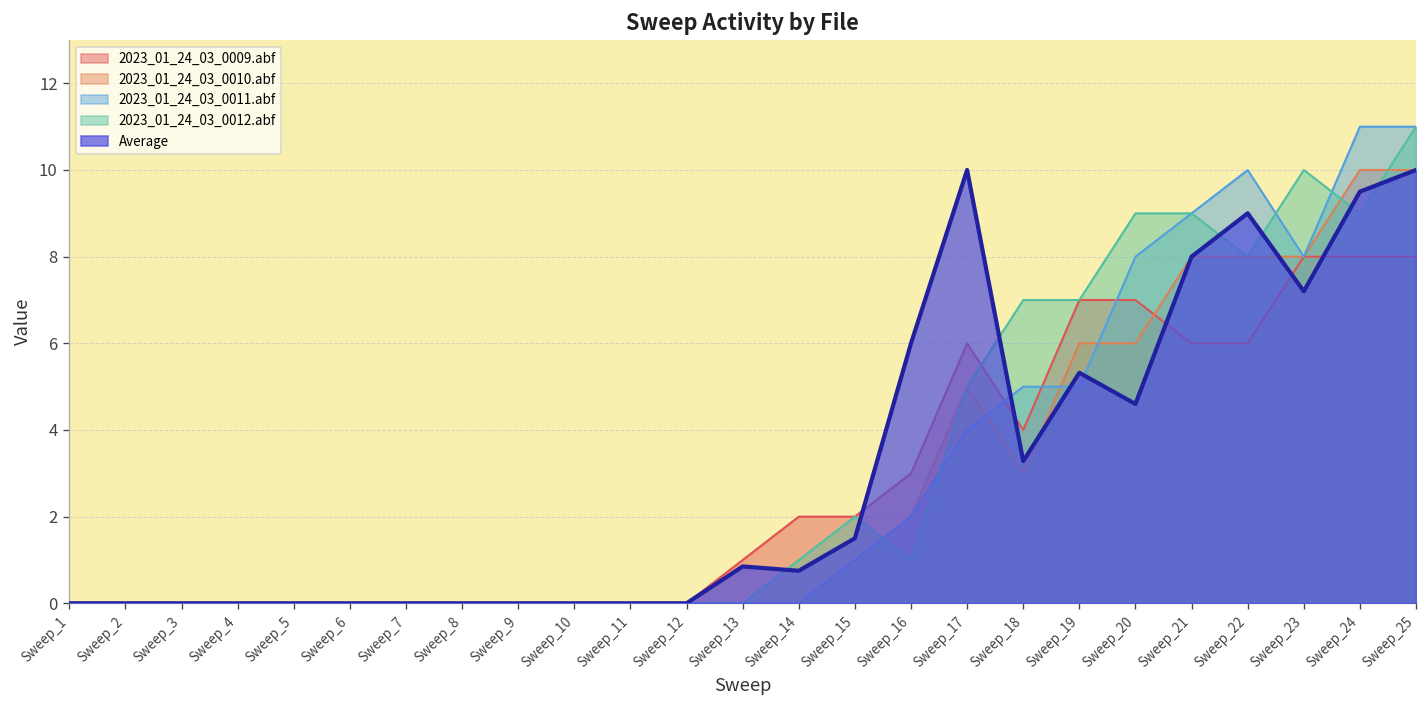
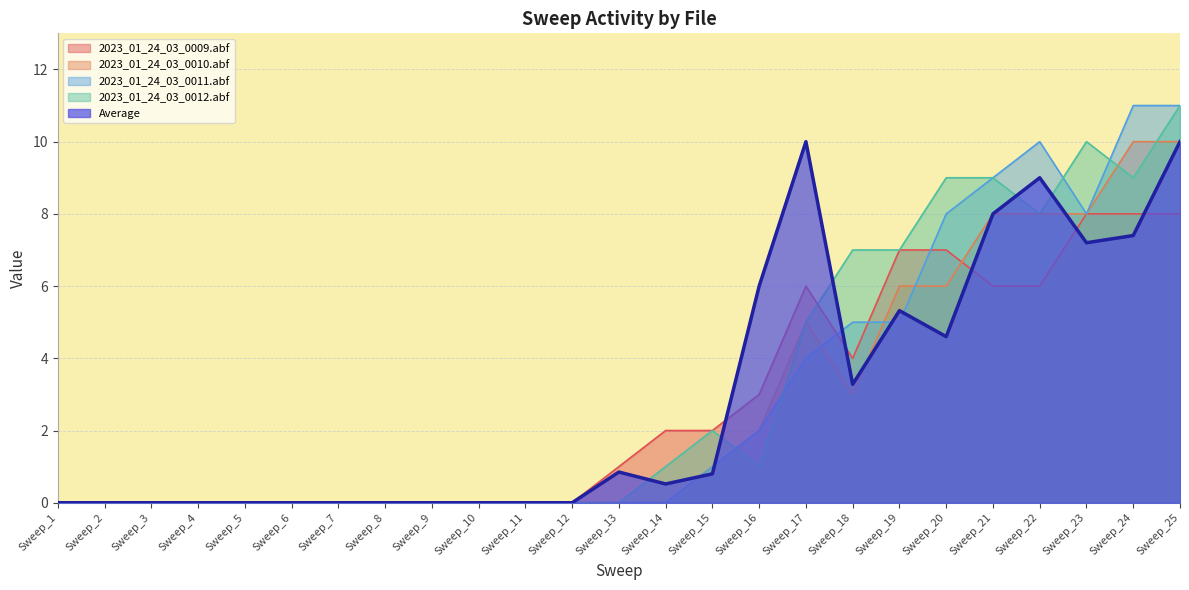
Average, Sweep_14: 0.8 -> 0.5
Average, Sweep_15: 1.5 -> 0.8
Average, Sweep_24: 9.5 -> 7.4
